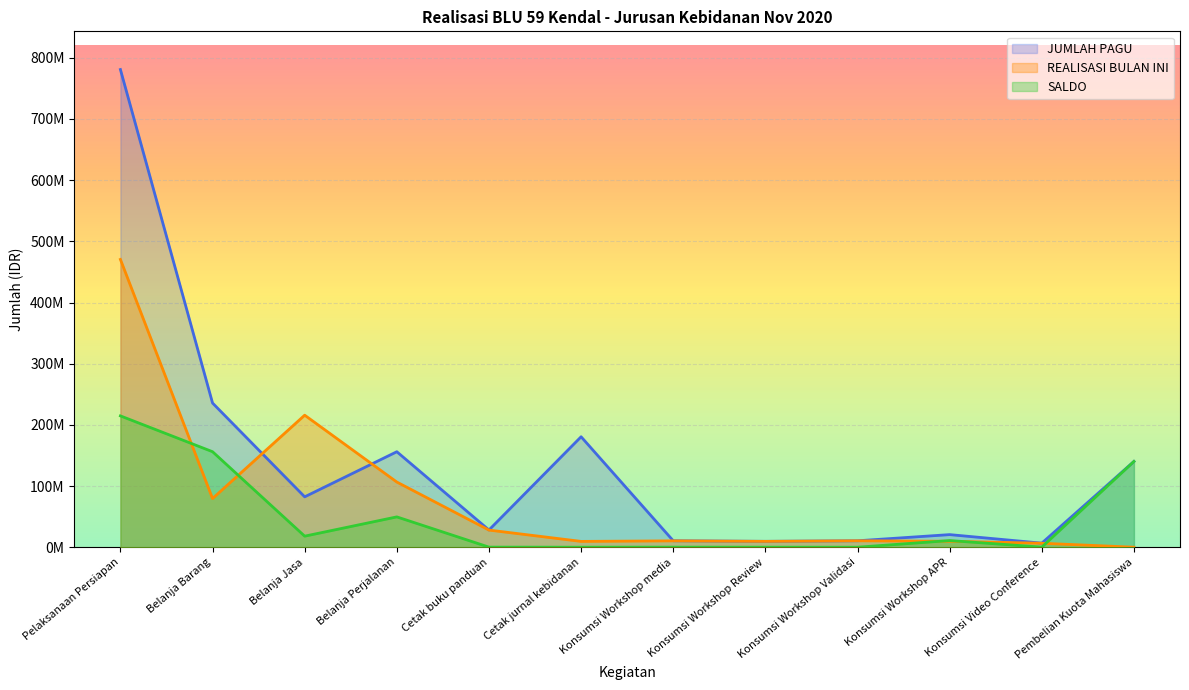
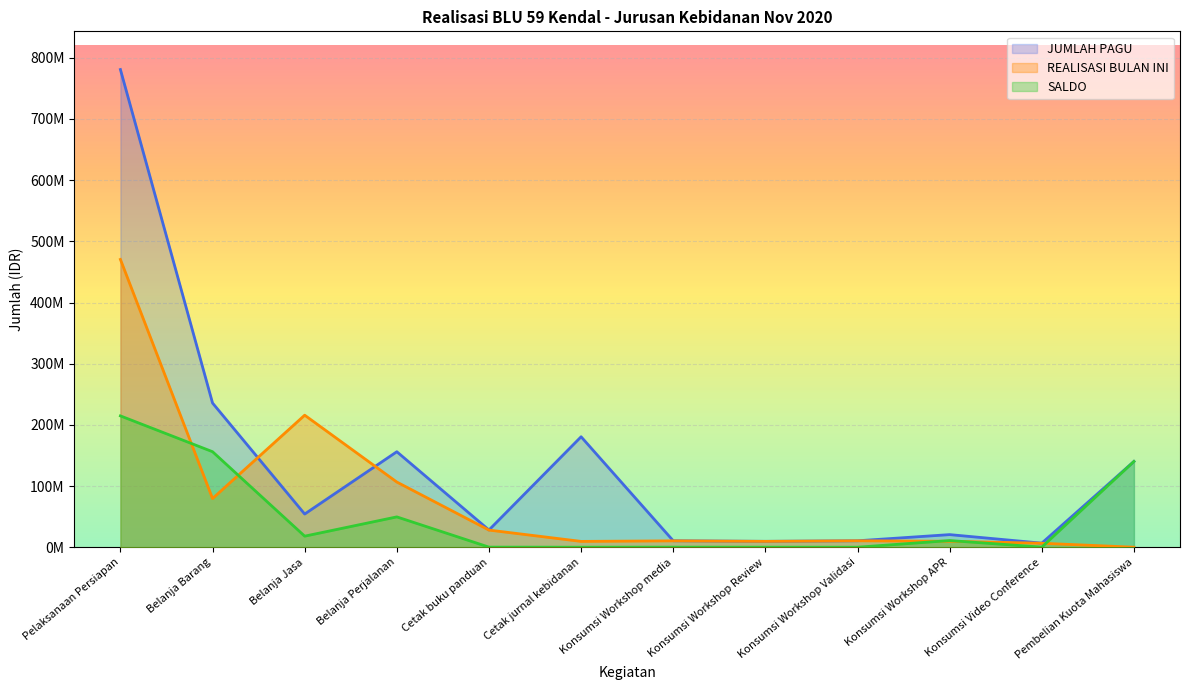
JUMLAH PAGU, Belanja Jasa: 80000000 -> 50000000
